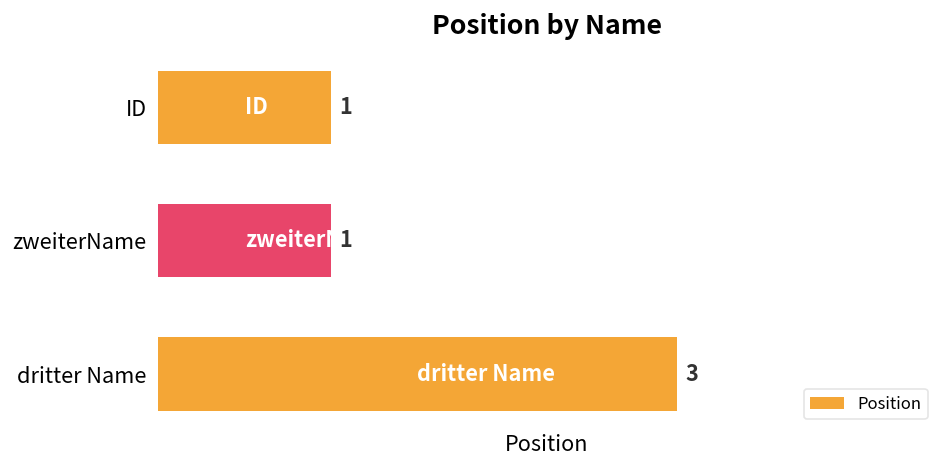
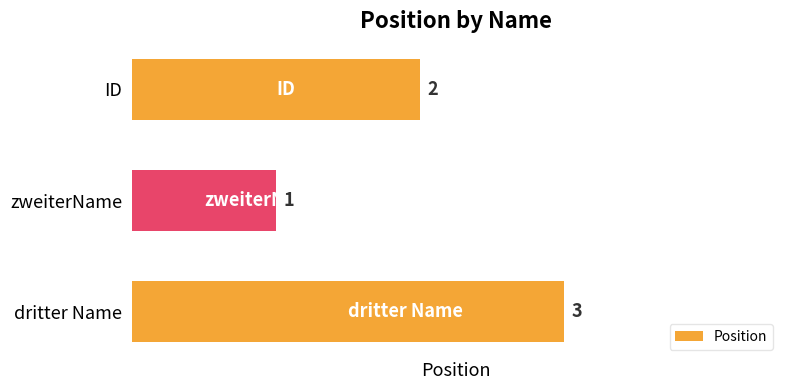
ID: 1 -> 2
